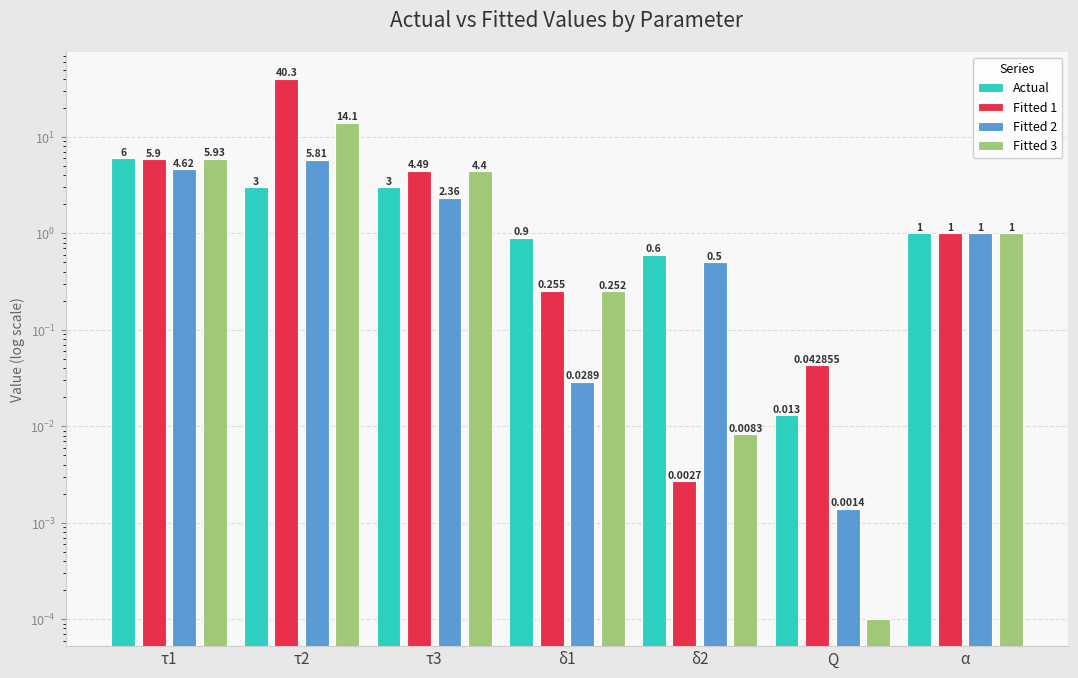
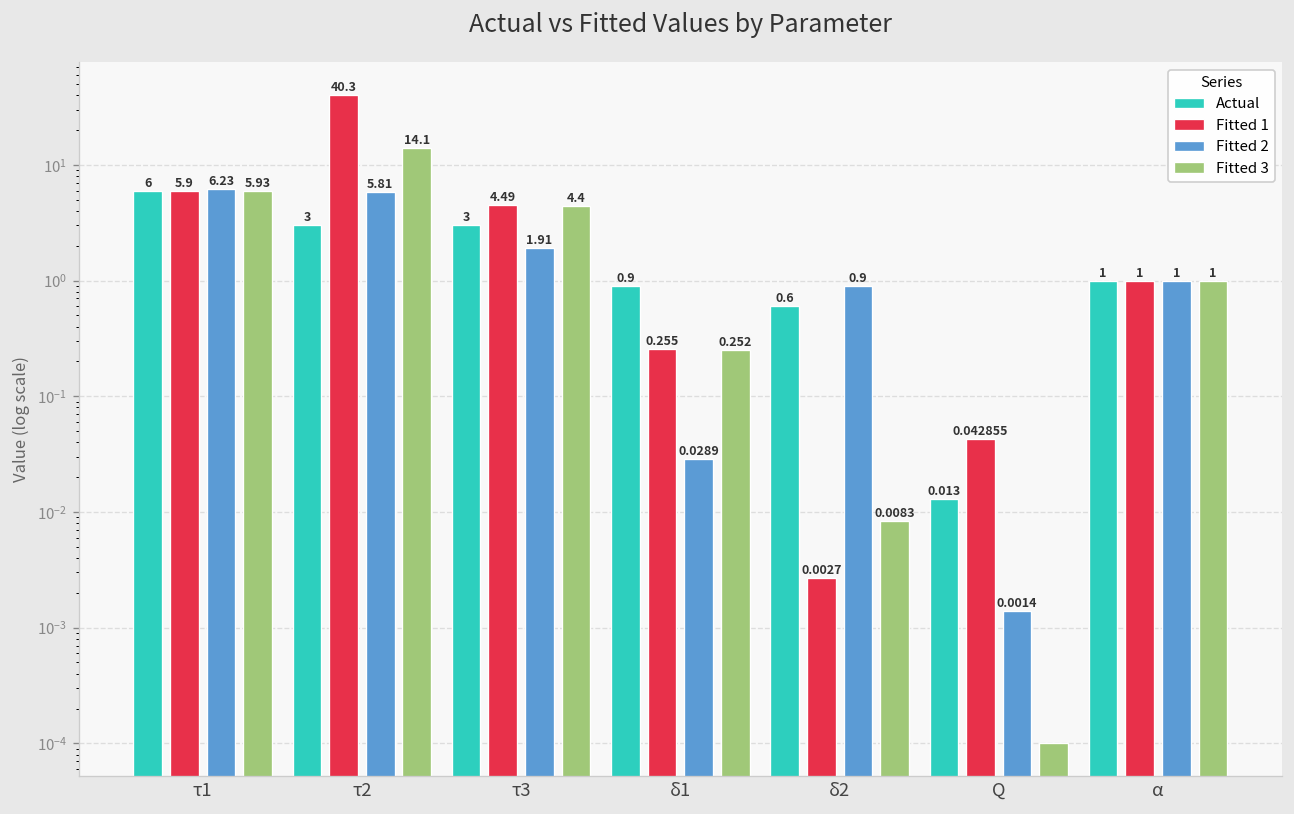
Fitted 2, τ1: 4.62 -> 6.23
Fitted 2, τ3: 2.36 -> 1.91
Fitted 2, δ2: 0.5 -> 0.9
